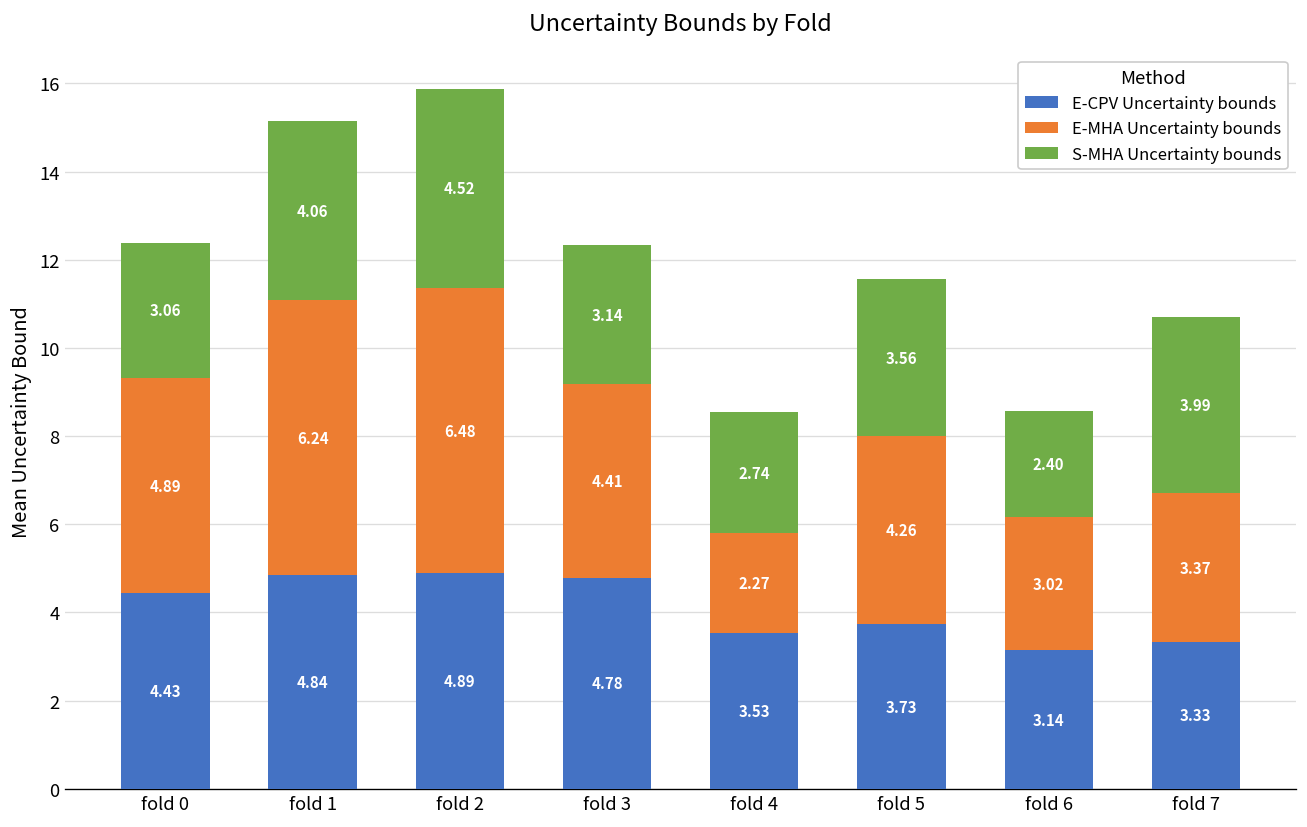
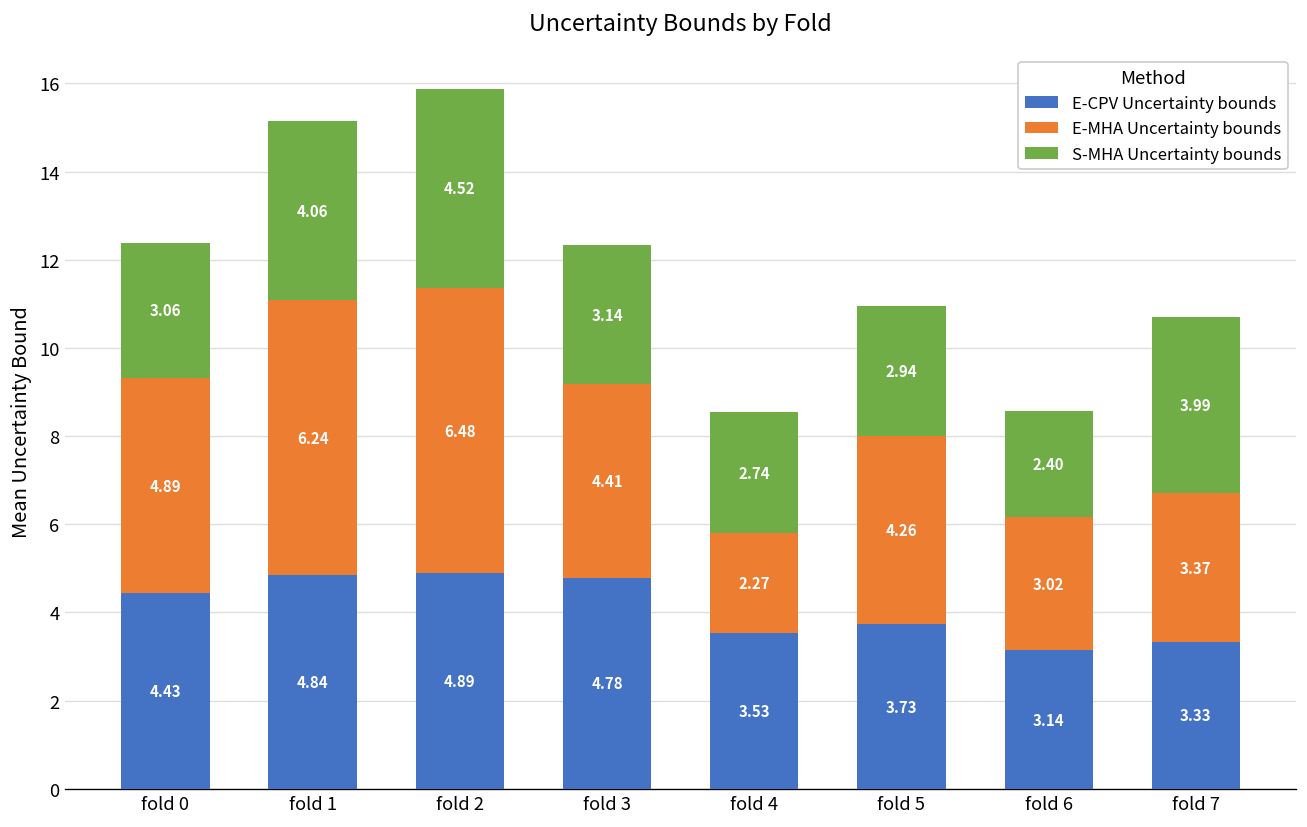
S-MHA Uncertainty bounds, fold 5: 3.56 -> 2.94
